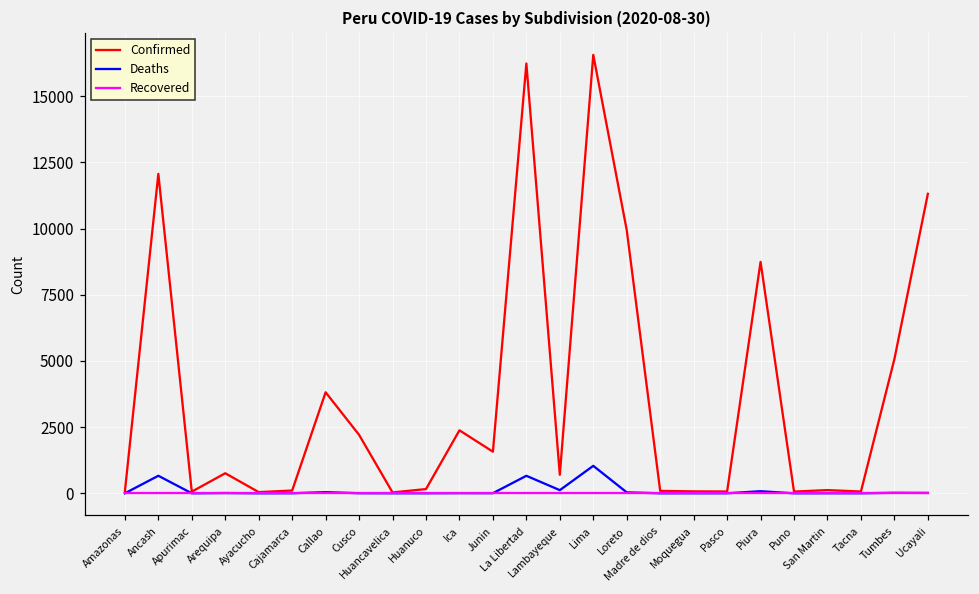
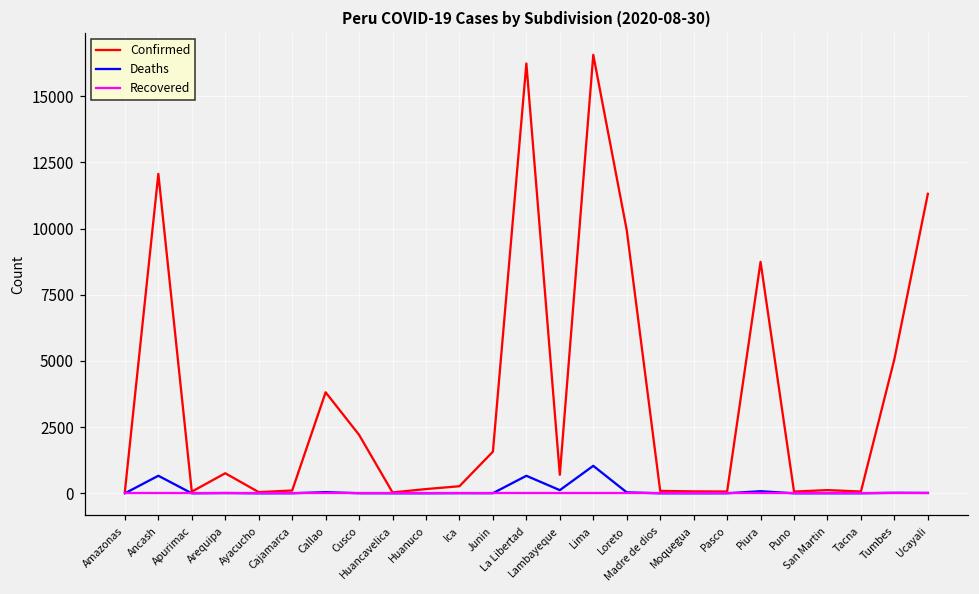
Confirmed, Ica: 2400 -> 300
